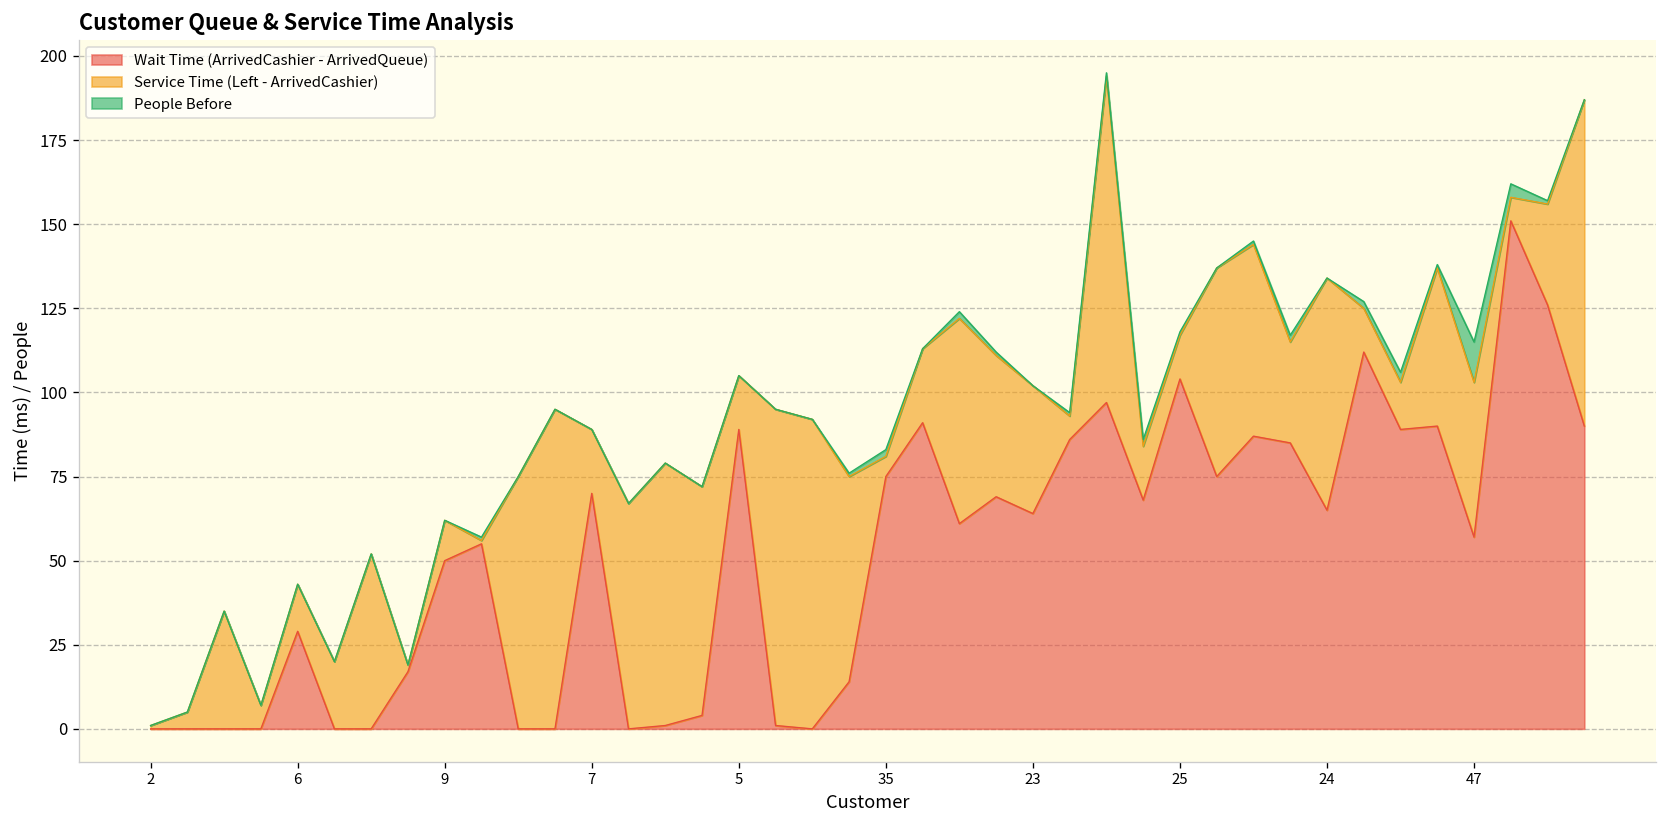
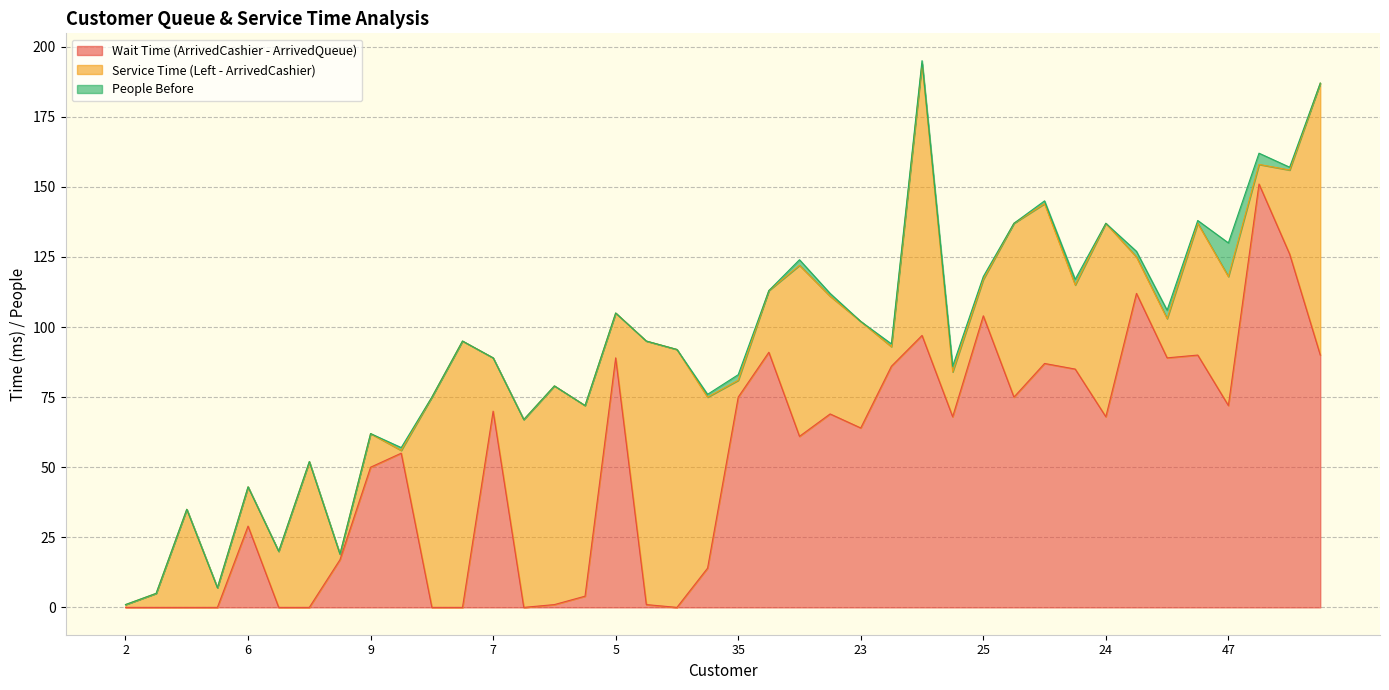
Wait Time (ArrivedCashier - ArrivedQueue), 24: 65 -> 68
Wait Time (ArrivedCashier - ArrivedQueue), 47: 57 -> 72
